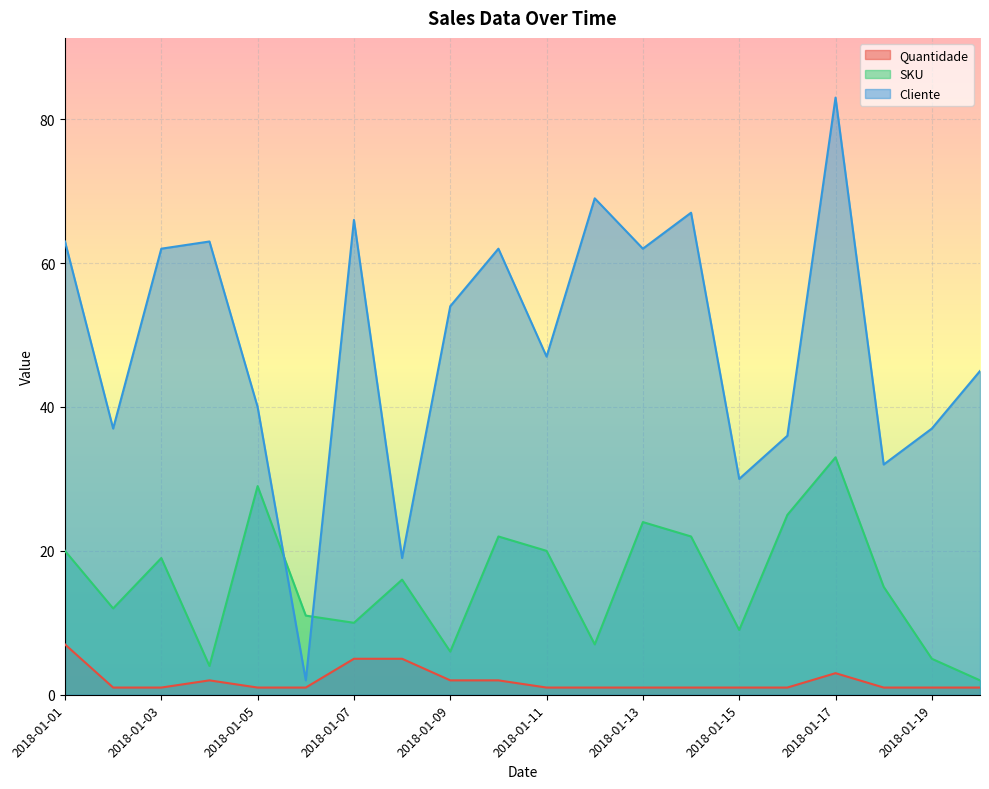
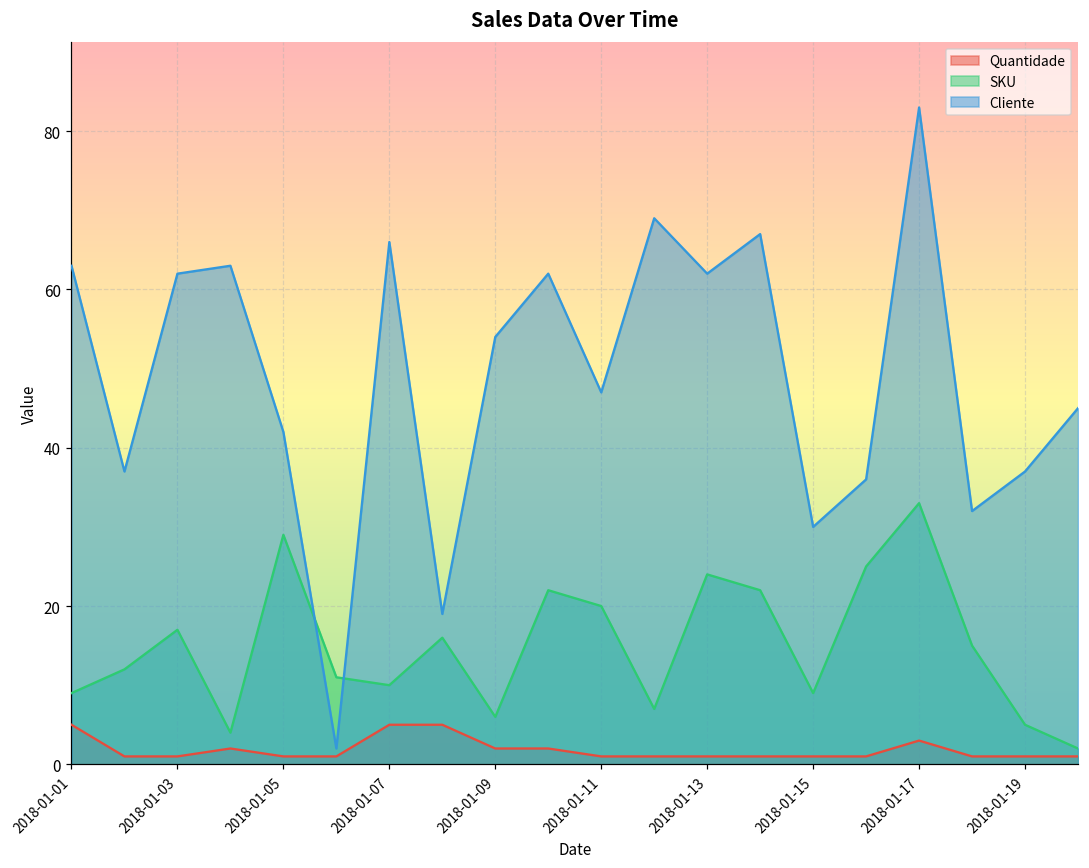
Quantidade, 2018-01-01: 7 -> 5
SKU, 2018-01-01: 20 -> 9
SKU, 2018-01-03: 19 -> 17
Cliente, 2018-01-05: 40 -> 42
